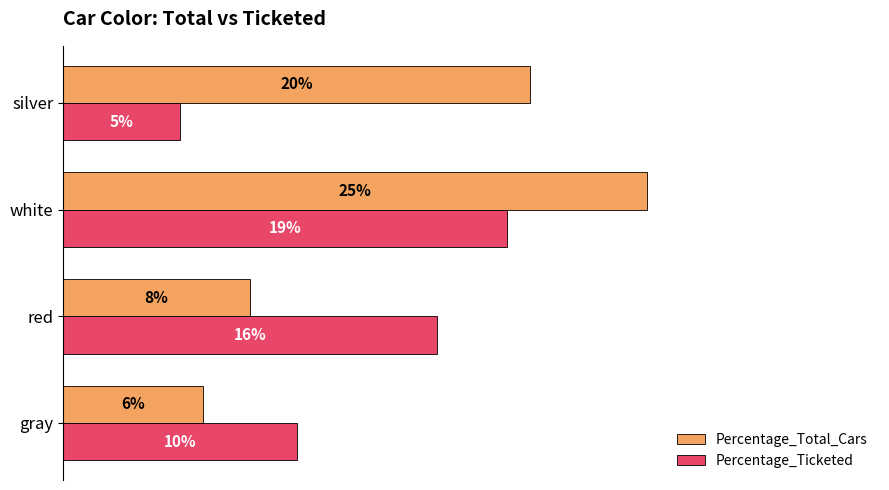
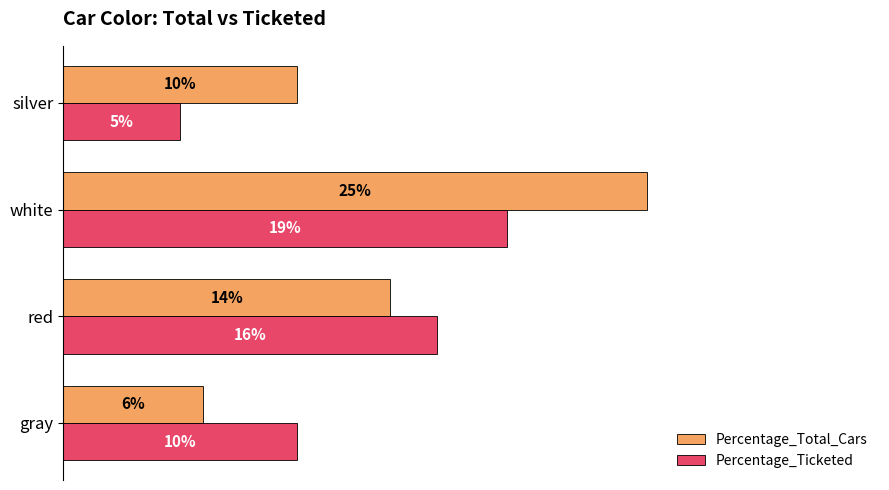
Percentage_Total_Cars, silver: 20% -> 10%
Percentage_Total_Cars, red: 8% -> 14%
